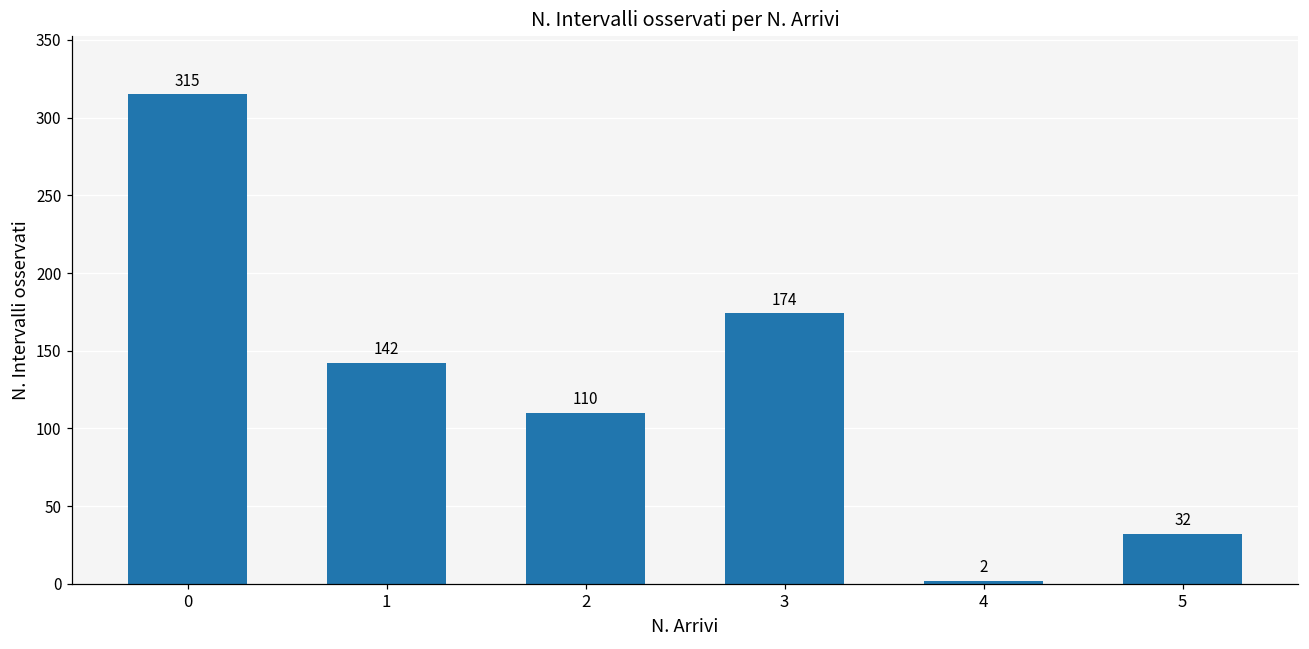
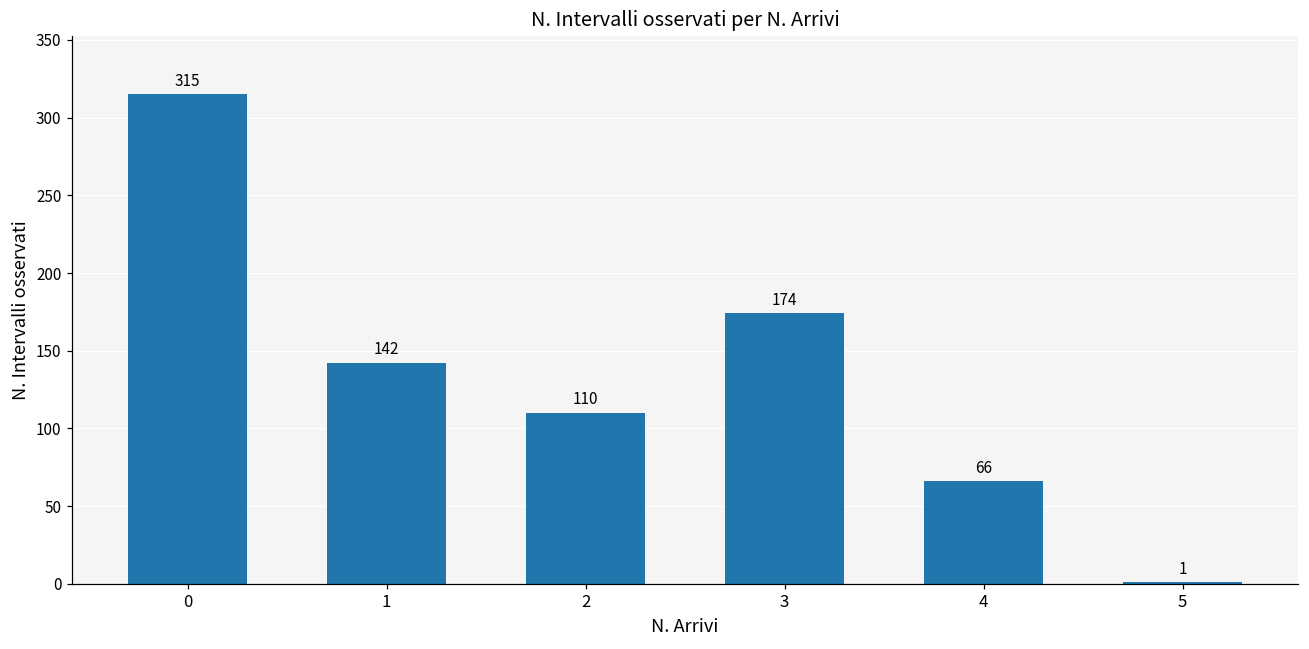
4: 2 -> 66
5: 32 -> 1
